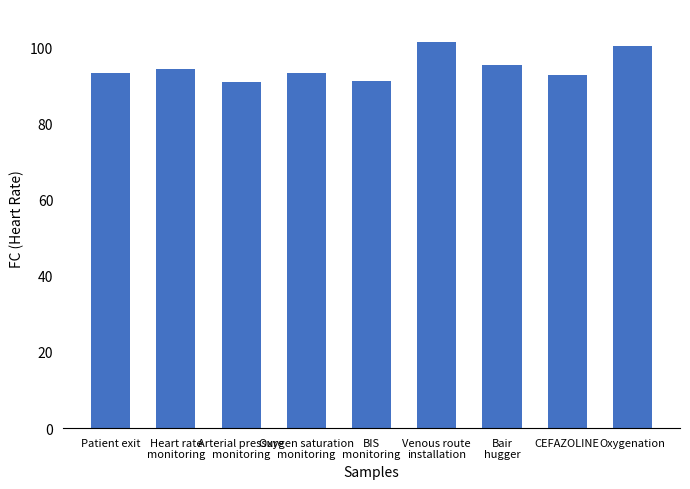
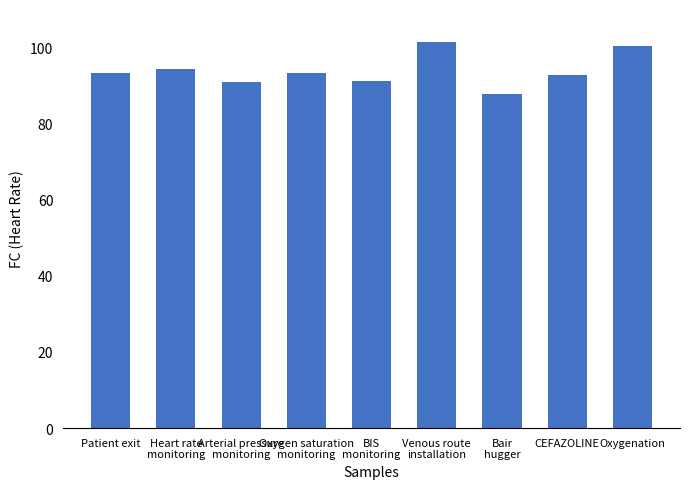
Bair hugger: 95 -> 88
